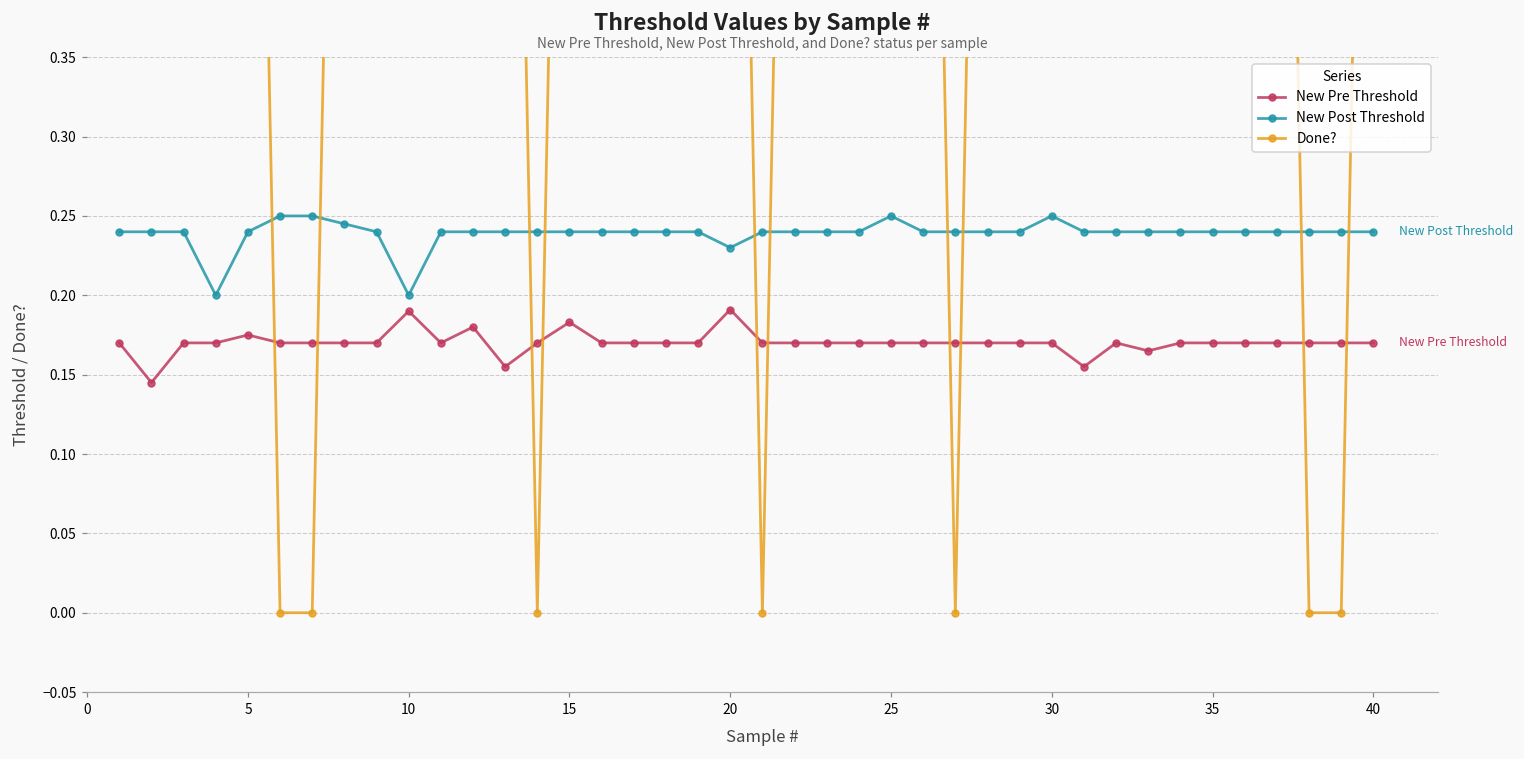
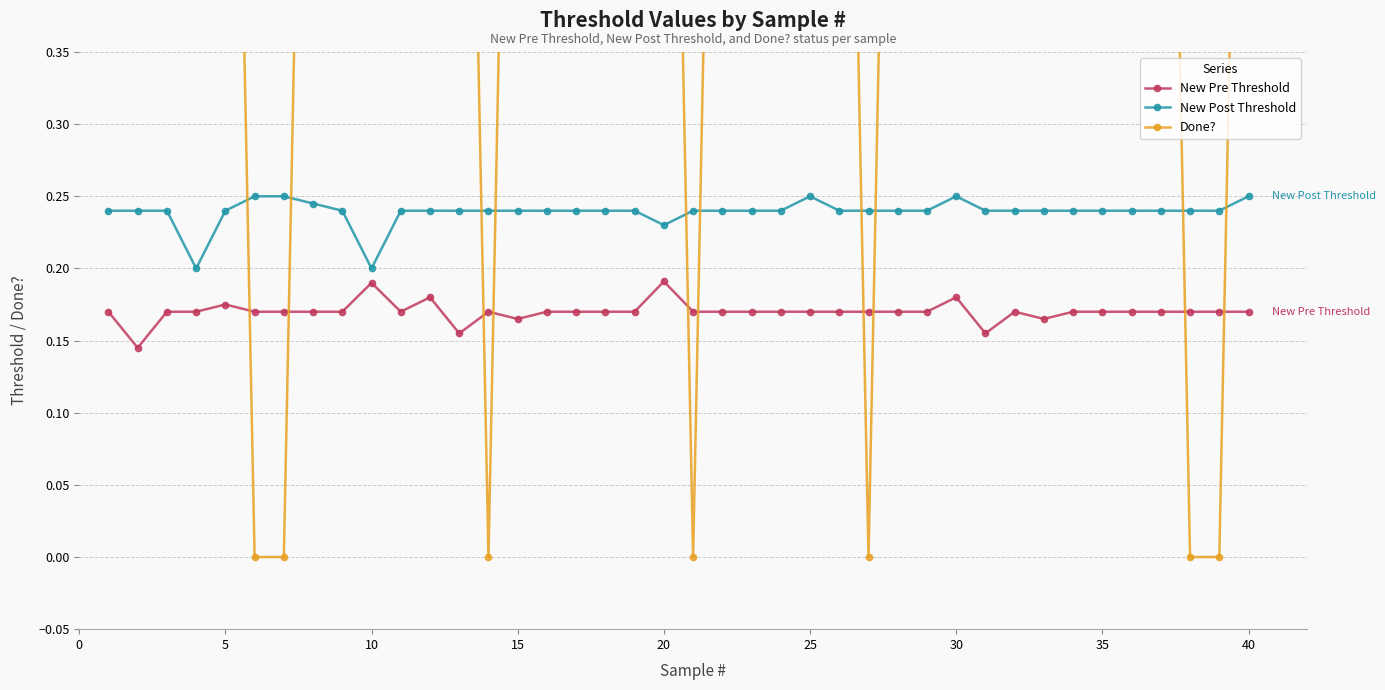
New Pre Threshold, 15: 0.183 -> 0.165
New Pre Threshold, 30: 0.17 -> 0.18
New Post Threshold, 40: 0.24 -> 0.25
